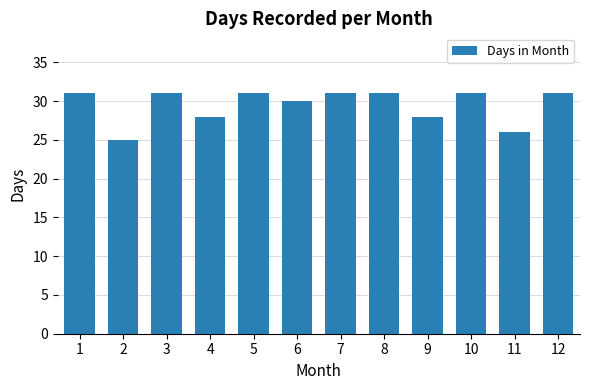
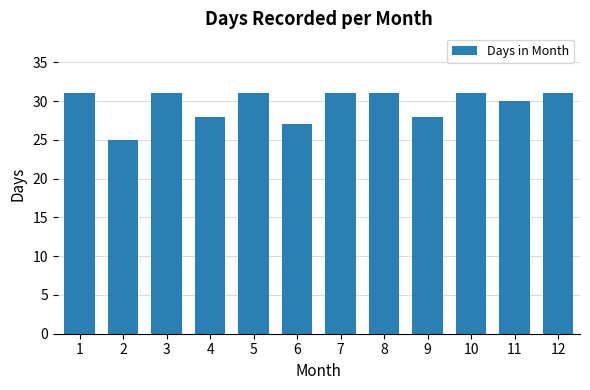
6: 30 -> 27
11: 26 -> 30
